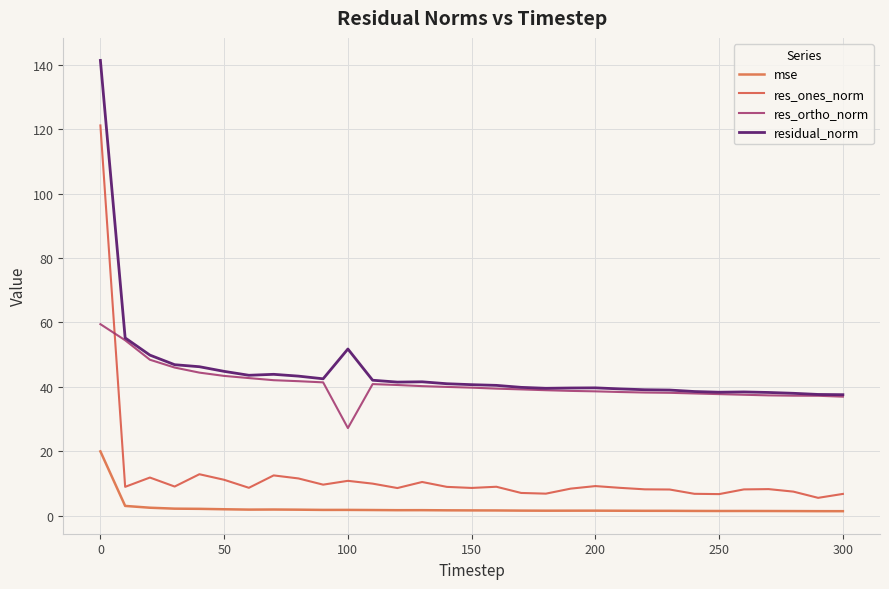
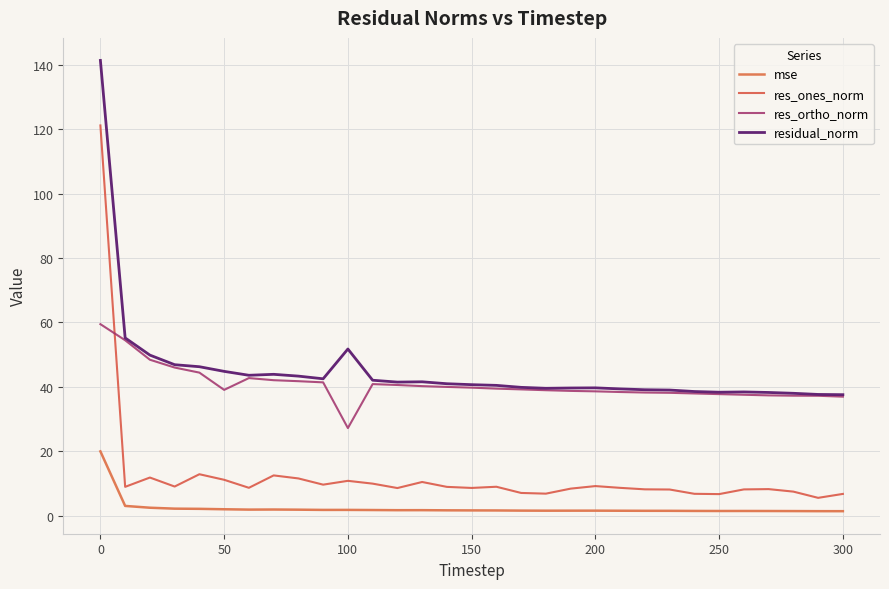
res_ortho_norm, 50: 43 -> 39
